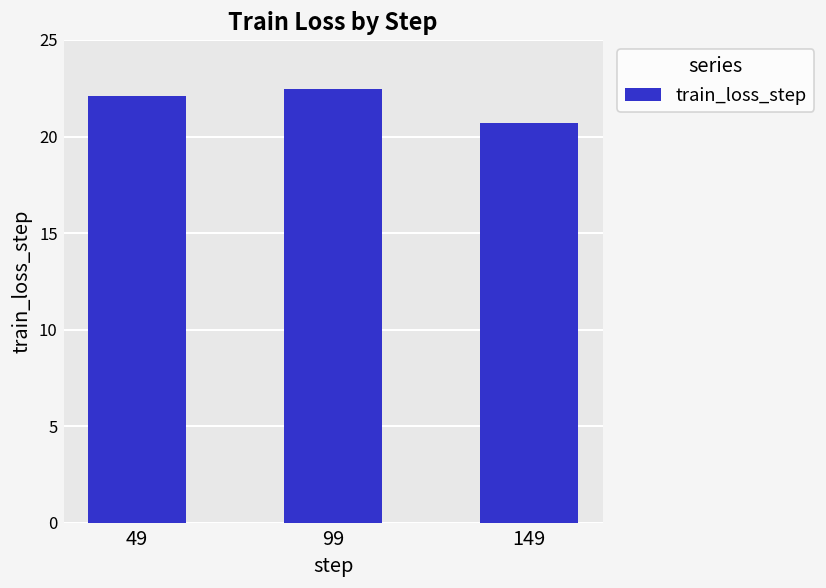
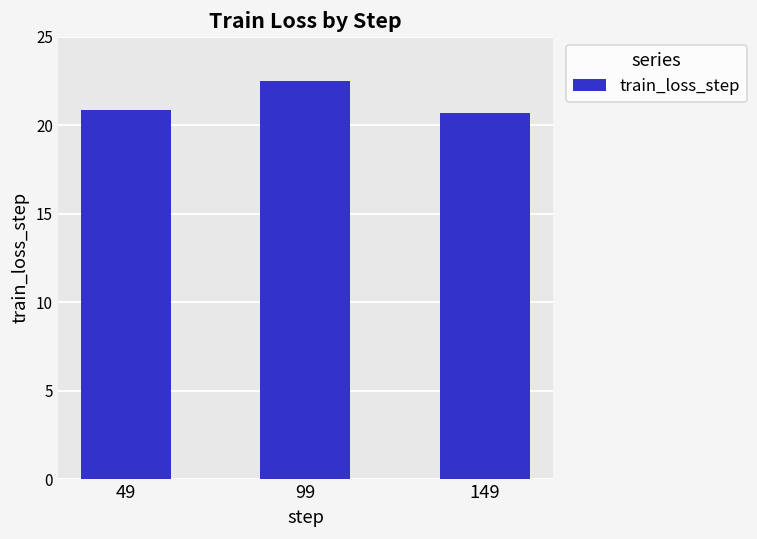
49: 22.1 -> 20.8
